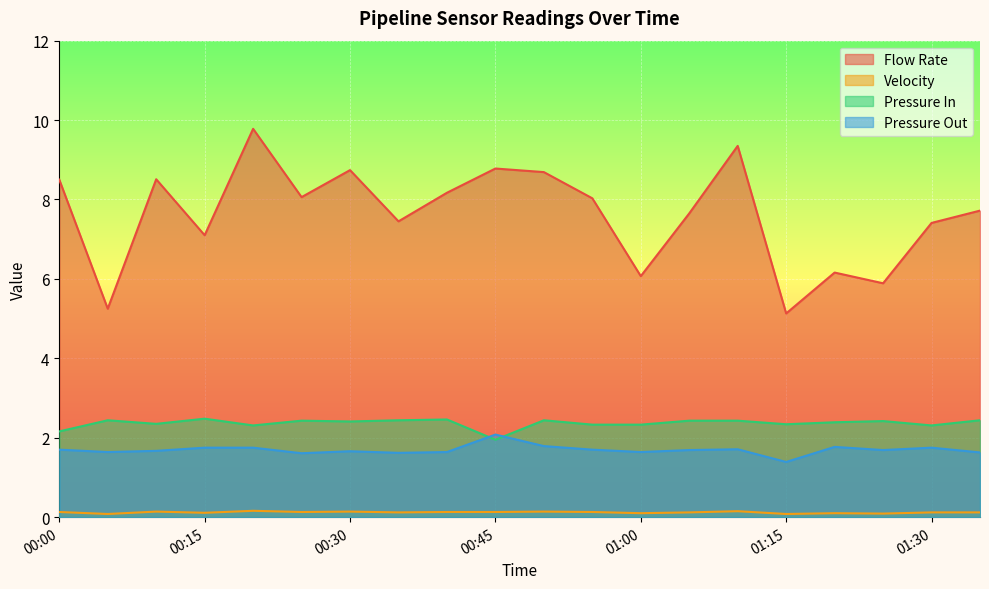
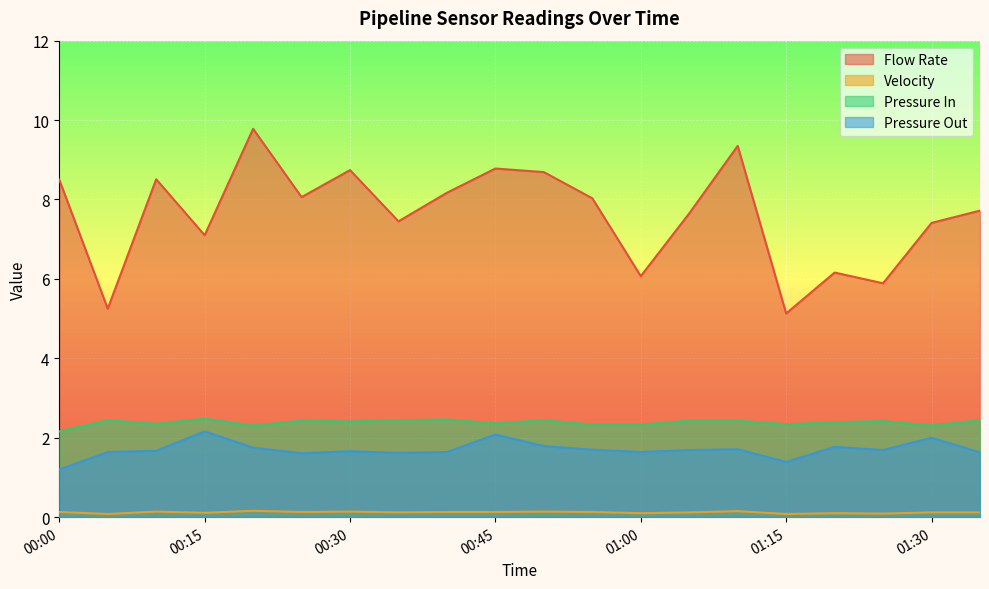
Pressure Out, 00:00: 1.7 -> 1.2
Pressure Out, 00:15: 1.8 -> 2.2
Pressure In, 00:45: 2.0 -> 2.4
Pressure Out, 01:30: 1.8 -> 2.0
